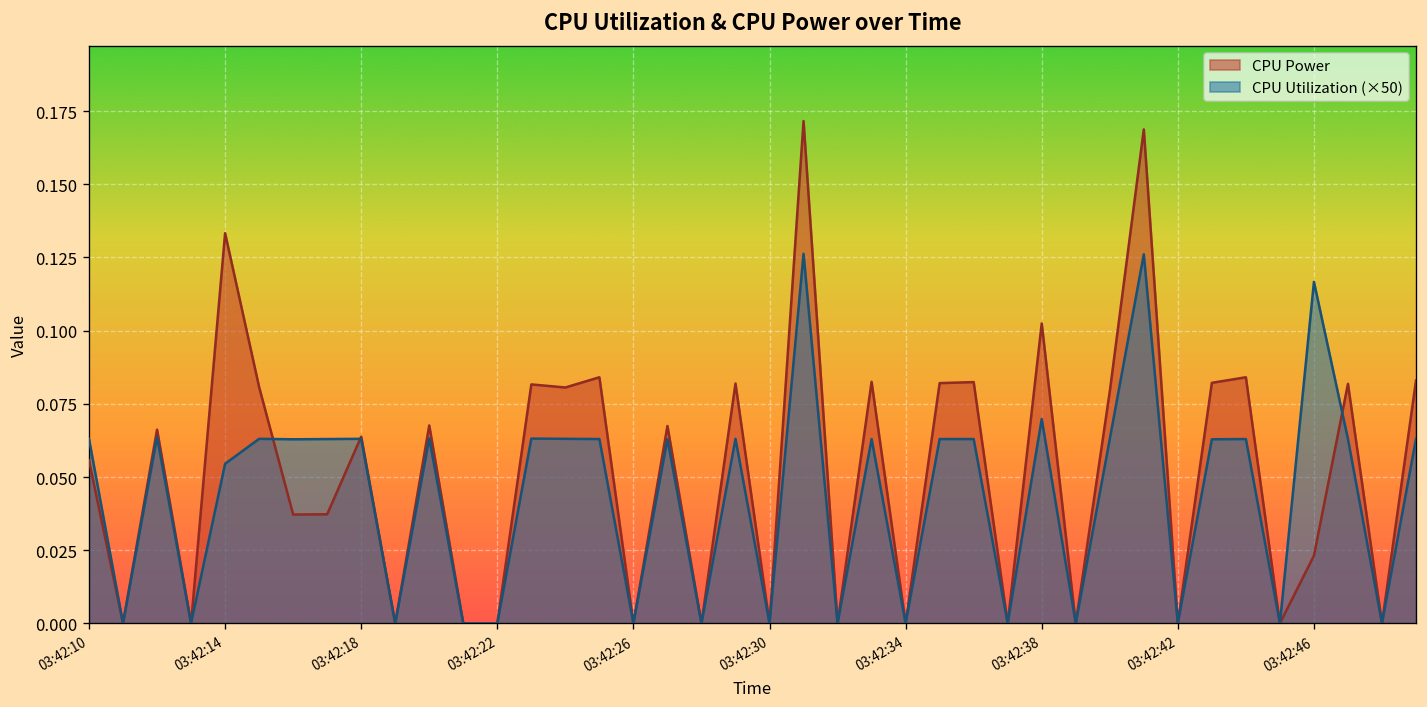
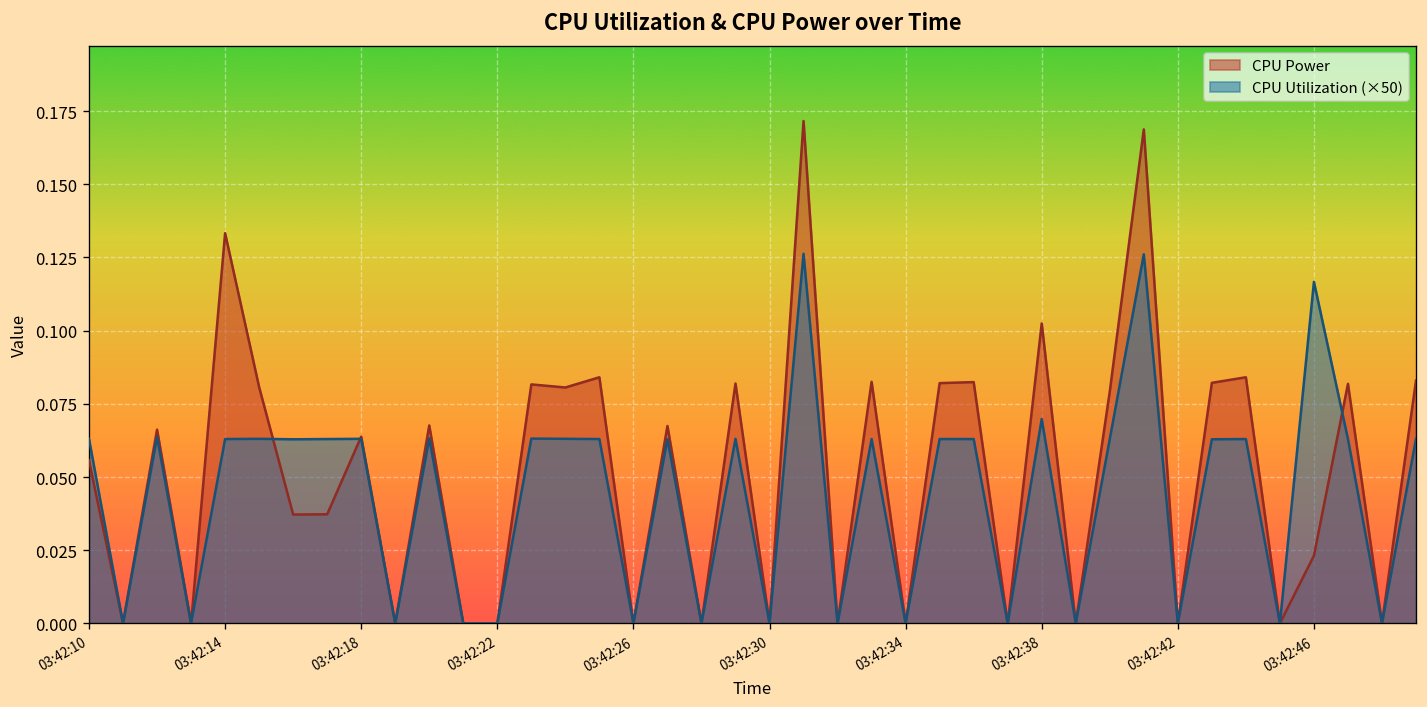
CPU Utilization (×50), 03:42:14: 0.055 -> 0.063
